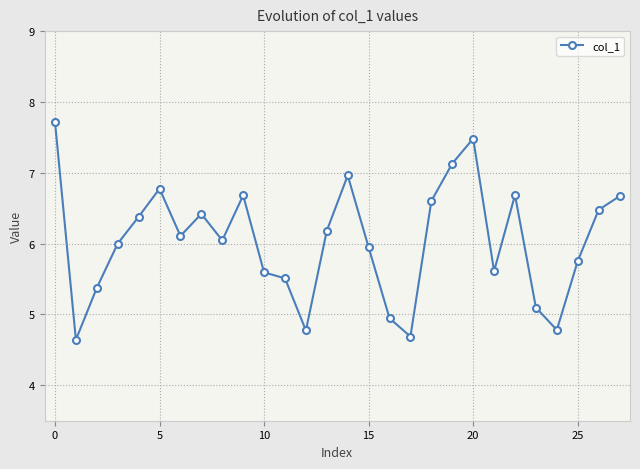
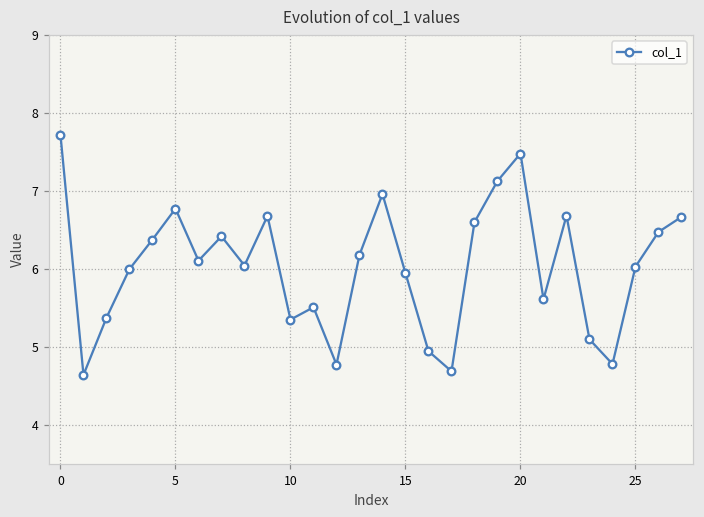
10: 5.6 -> 5.4
25: 5.8 -> 6.0
